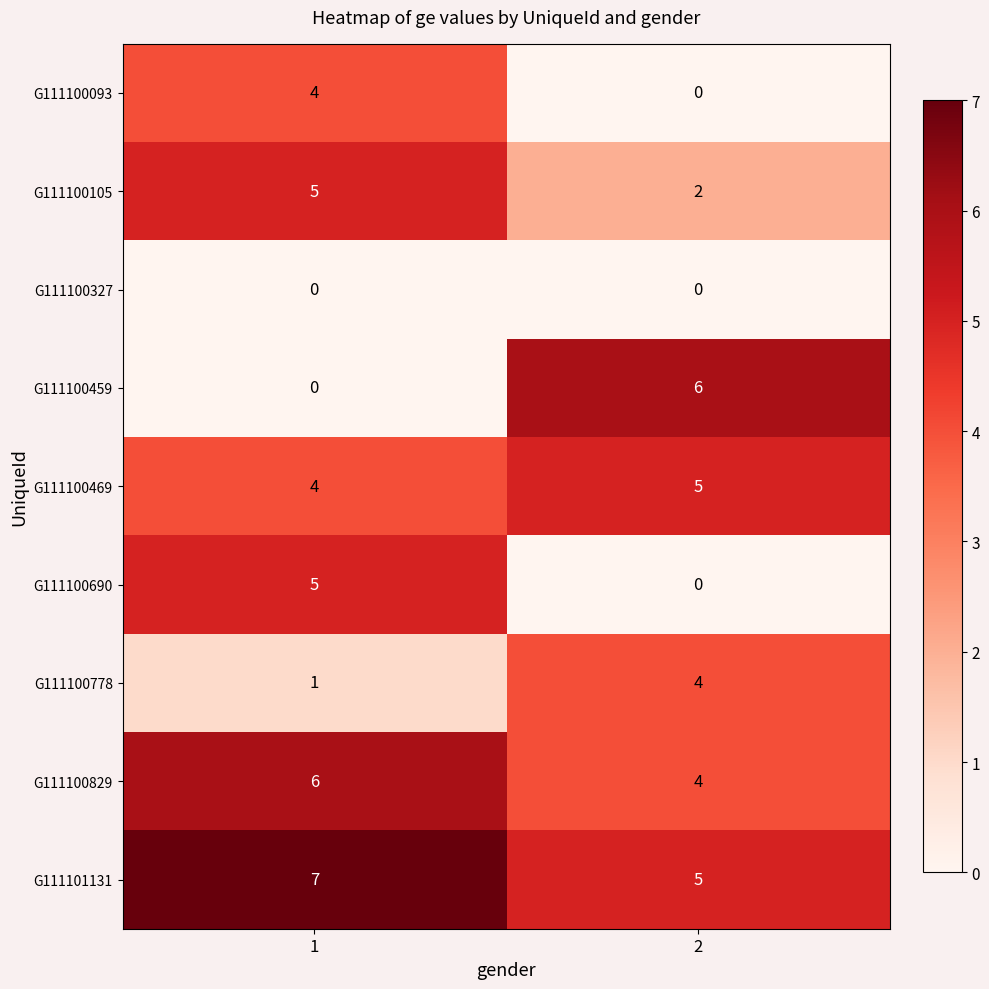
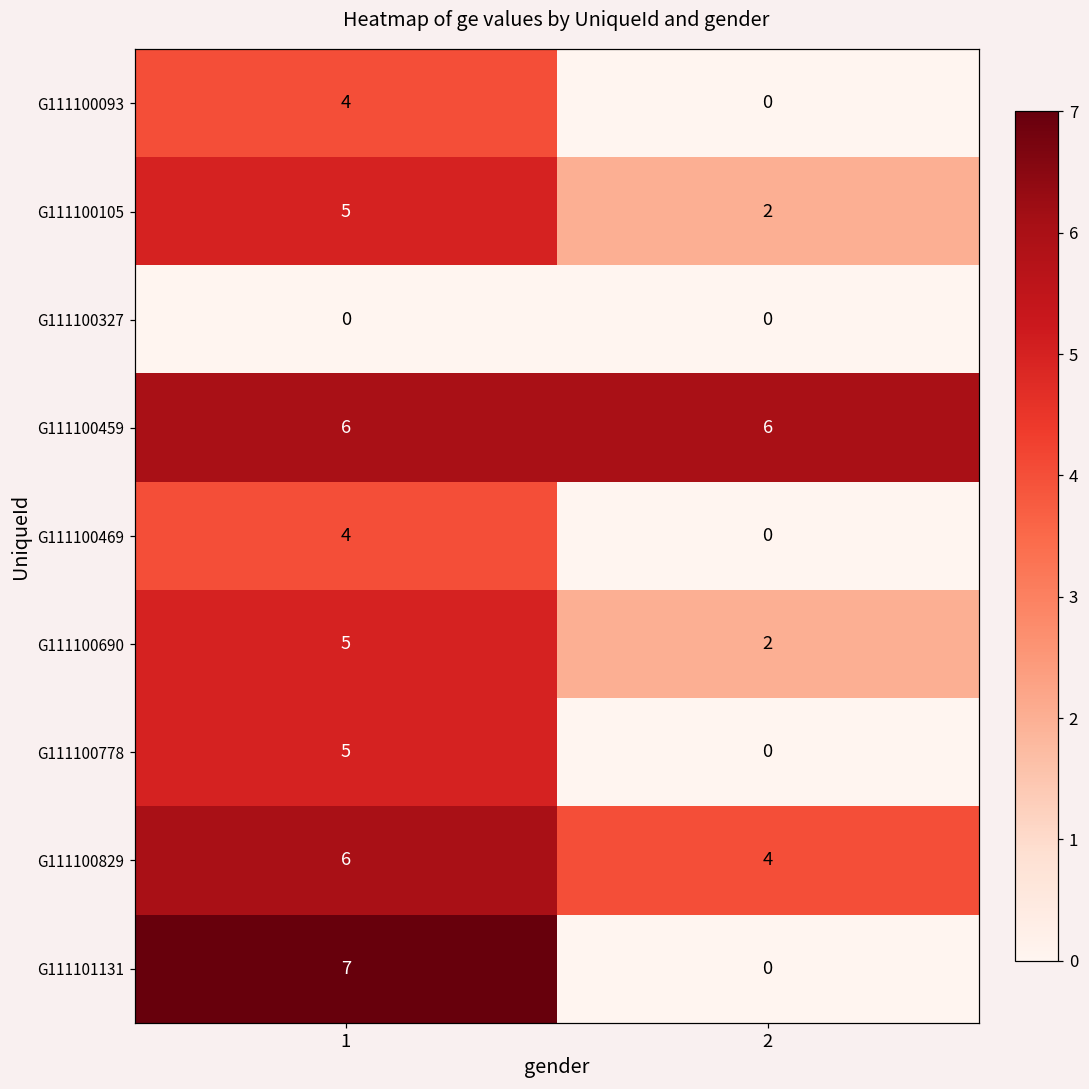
G111100459, 1: 0 -> 6
G111100469, 2: 5 -> 0
G111100690, 2: 0 -> 2
G111100778, 1: 1 -> 5
G111100778, 2: 4 -> 0
G111101131, 2: 5 -> 0
